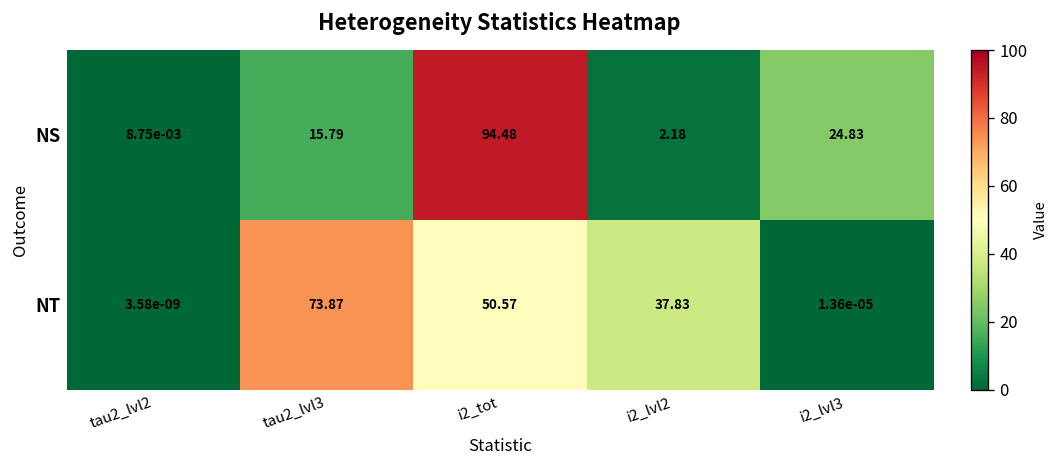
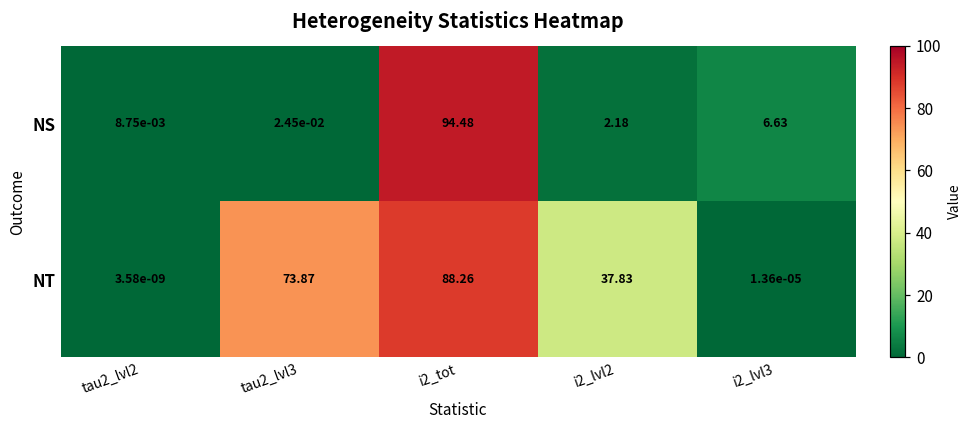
NS, tau2_lvl3: 15.79 -> 2.45e-02
NS, i2_lvl3: 24.83 -> 6.63
NT, i2_tot: 50.57 -> 88.26
